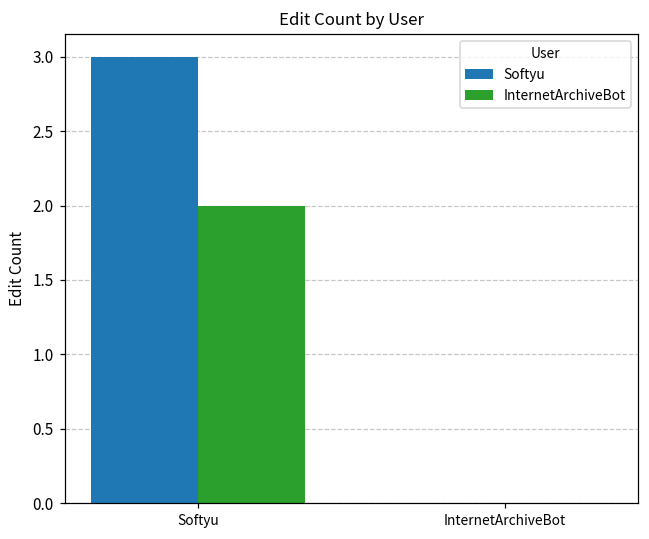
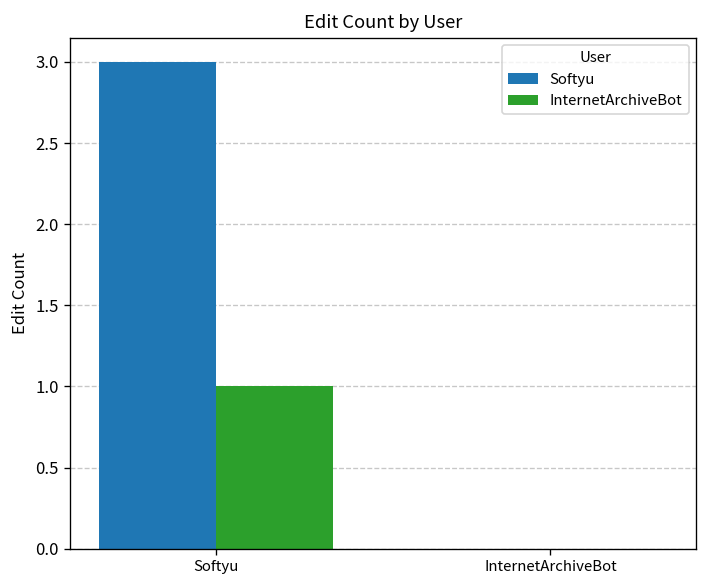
InternetArchiveBot, Softyu: 2 -> 1
